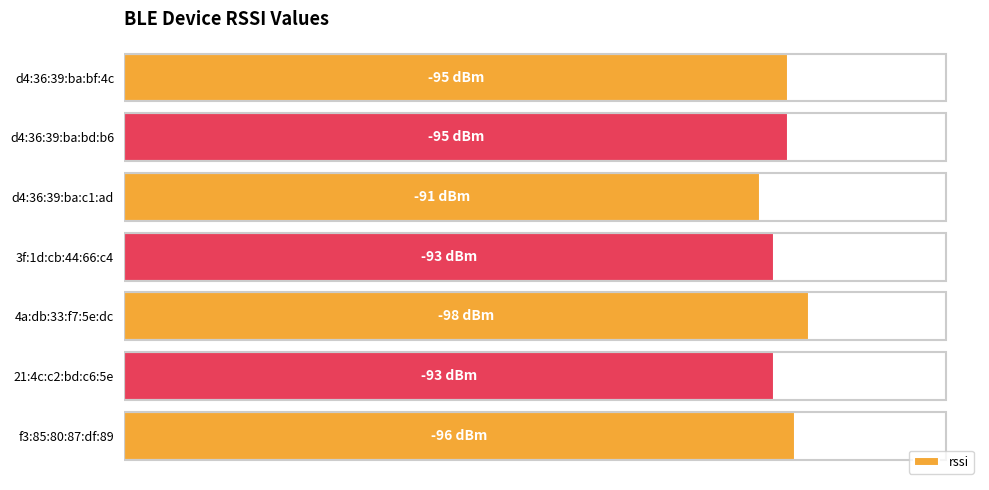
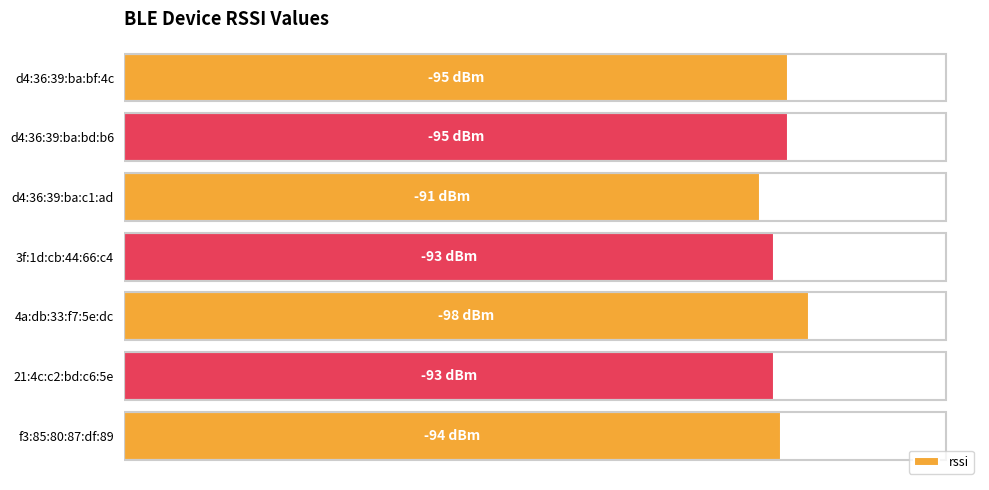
f3:85:80:87:df:89: -96 -> -94
